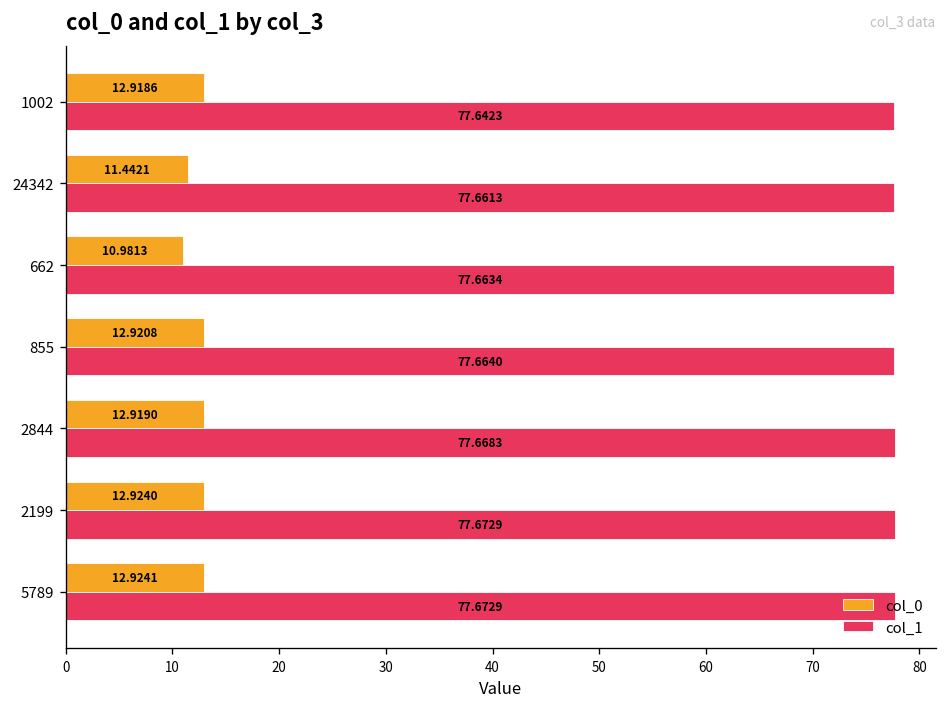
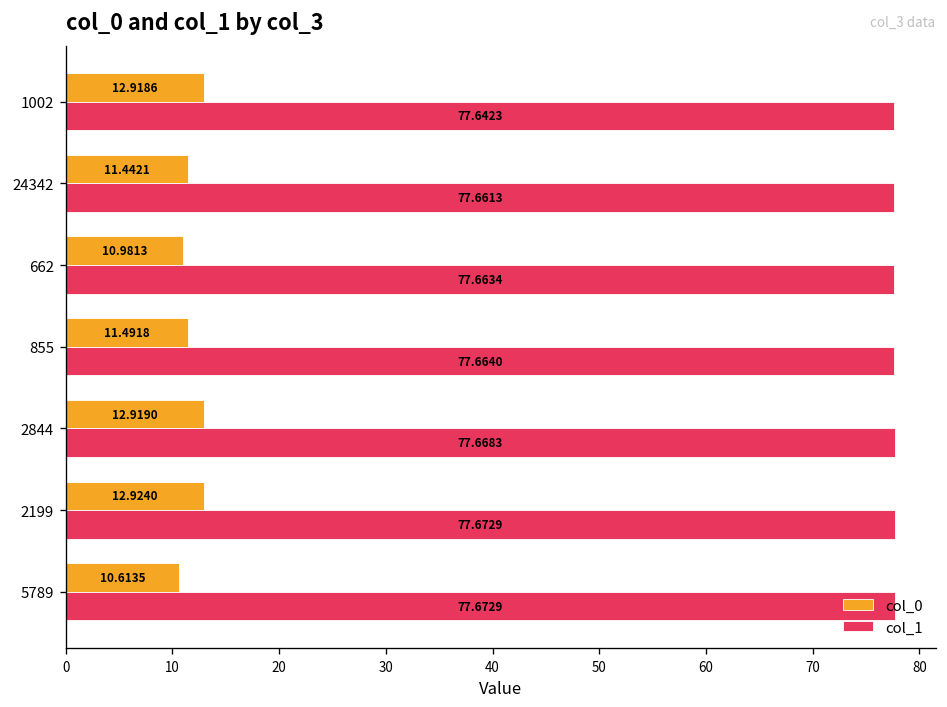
col_0, 855: 12.9208 -> 11.4918
col_0, 5789: 12.9241 -> 10.6135
